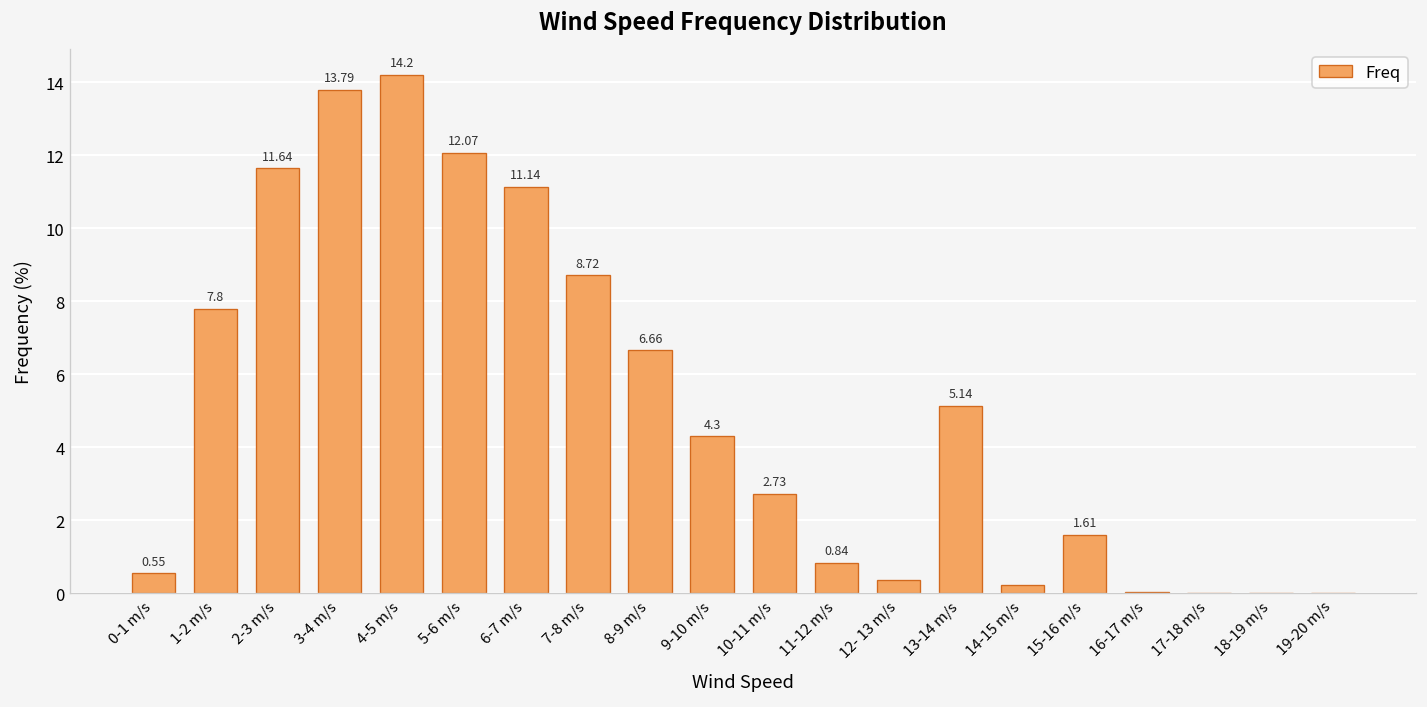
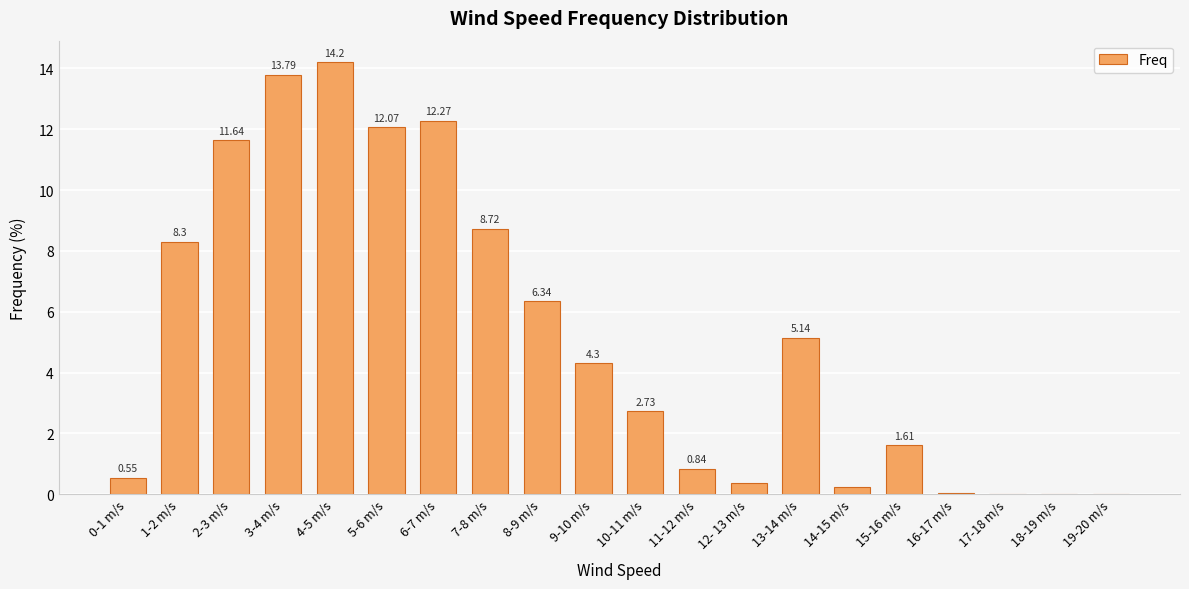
1-2 m/s: 7.8 -> 8.3
6-7 m/s: 11.14 -> 12.27
8-9 m/s: 6.66 -> 6.34
